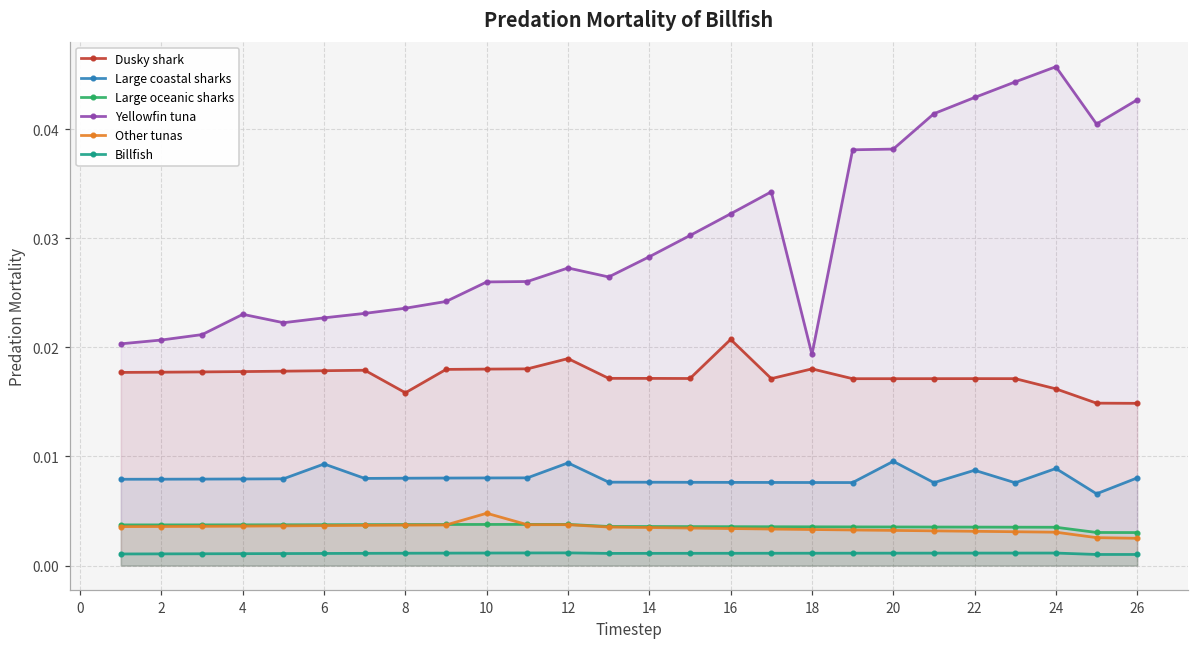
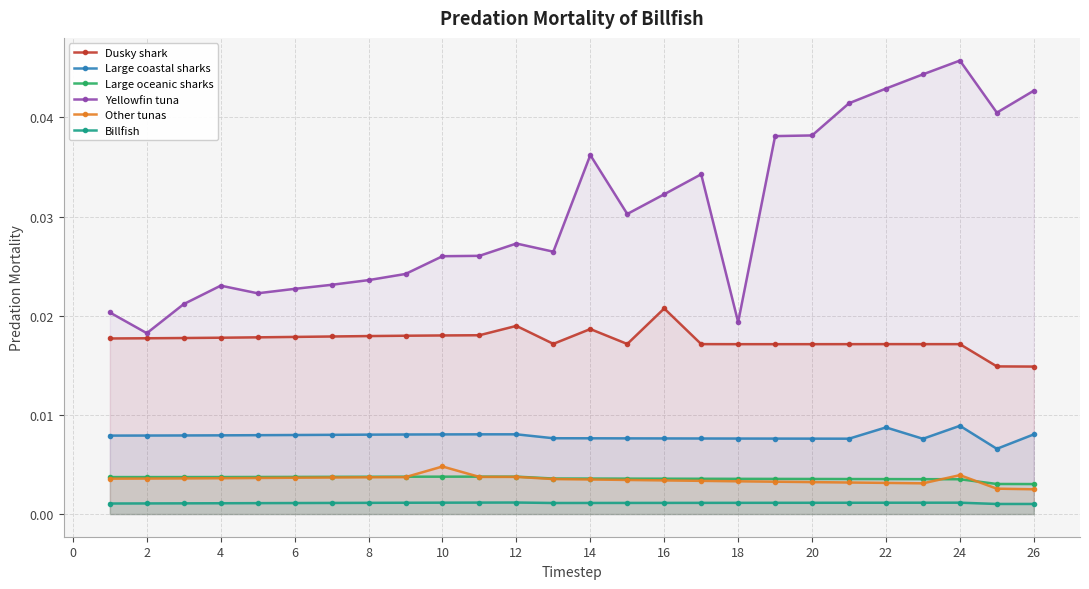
Yellowfin tuna, 2: 0.021 -> 0.018
Large coastal sharks, 6: 0.009 -> 0.008
Dusky shark, 8: 0.016 -> 0.018
Large coastal sharks, 12: 0.009 -> 0.008
Dusky shark, 14: 0.017 -> 0.019
Yellowfin tuna, 14: 0.028 -> 0.036
Dusky shark, 18: 0.018 -> 0.017
Large coastal sharks, 20: 0.010 -> 0.008
Dusky shark, 24: 0.016 -> 0.017
Other tunas, 24: 0.003 -> 0.004
